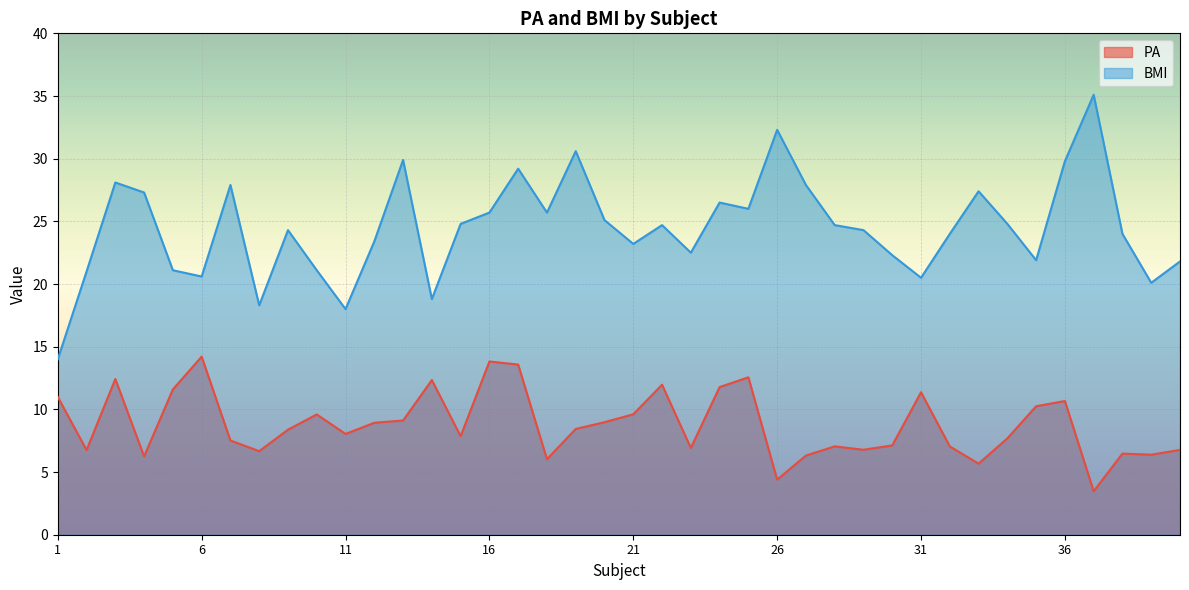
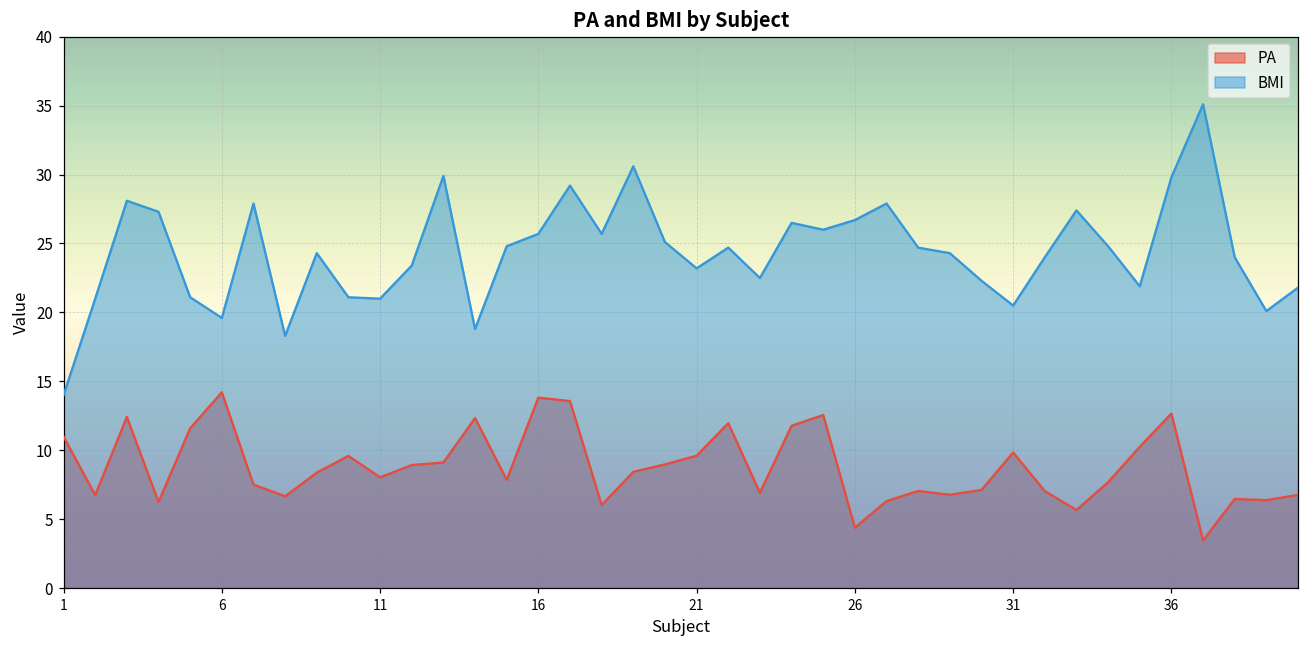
BMI, 6: 20.6 -> 19.6
BMI, 11: 18 -> 21
BMI, 26: 32.3 -> 26.7
PA, 31: 11.4 -> 9.8
PA, 36: 10.7 -> 12.7
